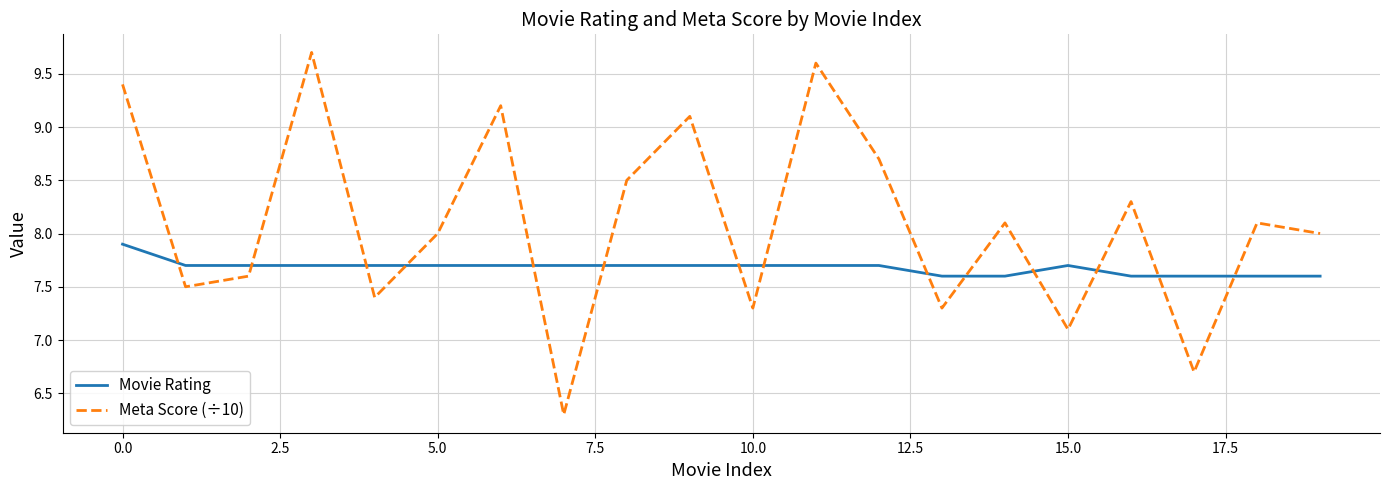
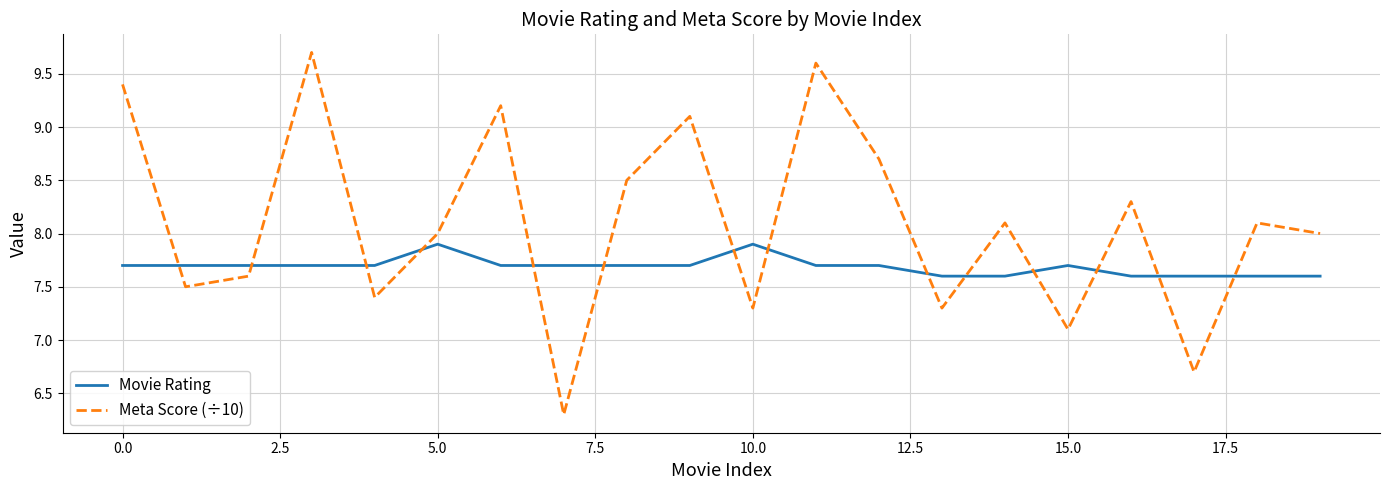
Movie Rating, 0.0: 7.9 -> 7.7
Movie Rating, 5.0: 7.7 -> 7.9
Movie Rating, 10.0: 7.7 -> 7.9
